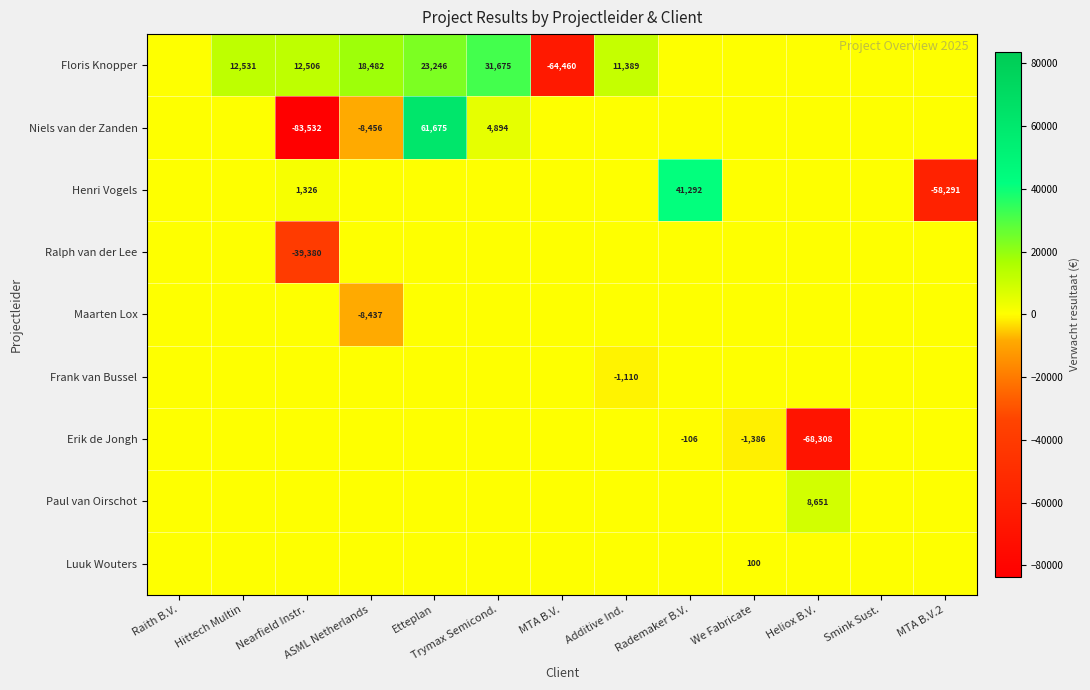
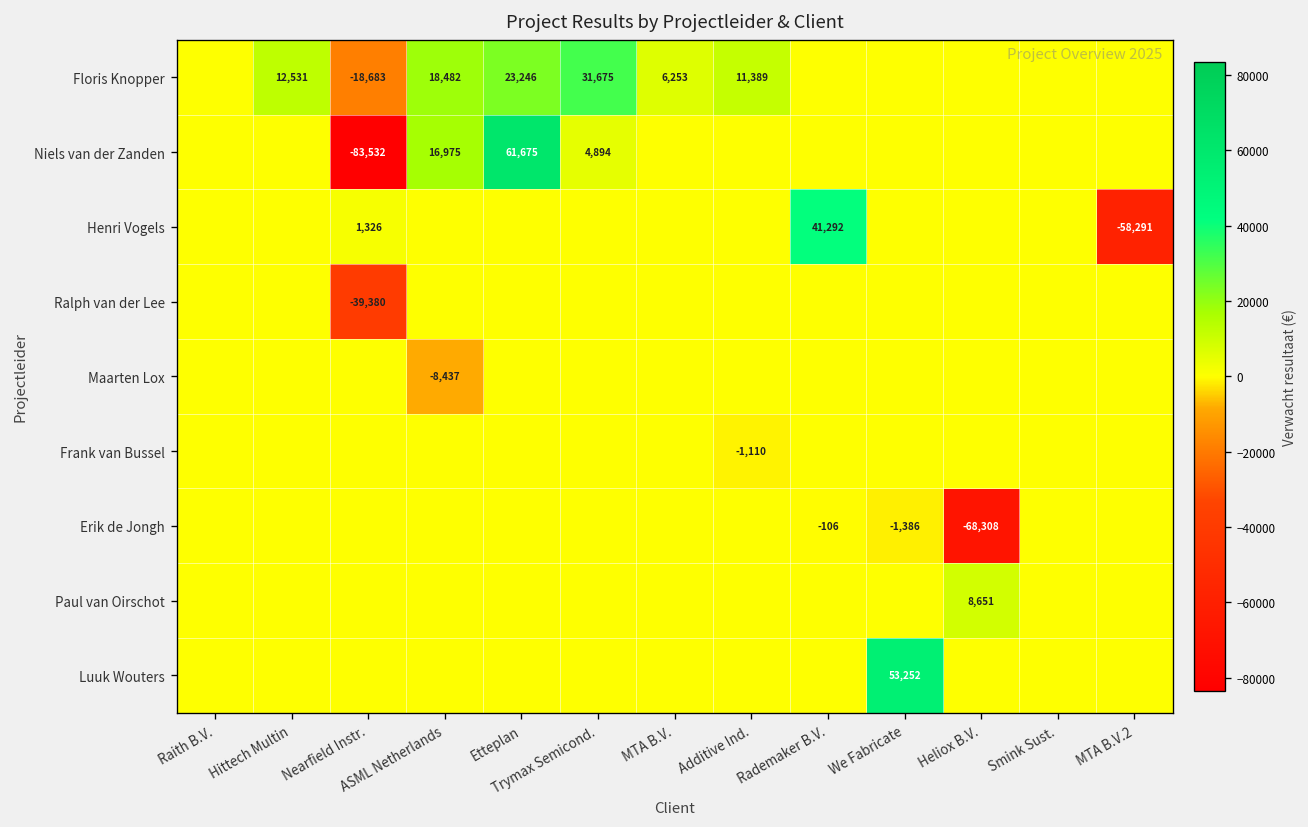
Floris Knopper, Nearfield Instr.: 12,506 -> -18,683
Floris Knopper, MTA B.V.: -64,460 -> 6,253
Niels van der Zanden, ASML Netherlands: -8,456 -> 16,975
Luuk Wouters, We Fabricate: 100 -> 53,252
